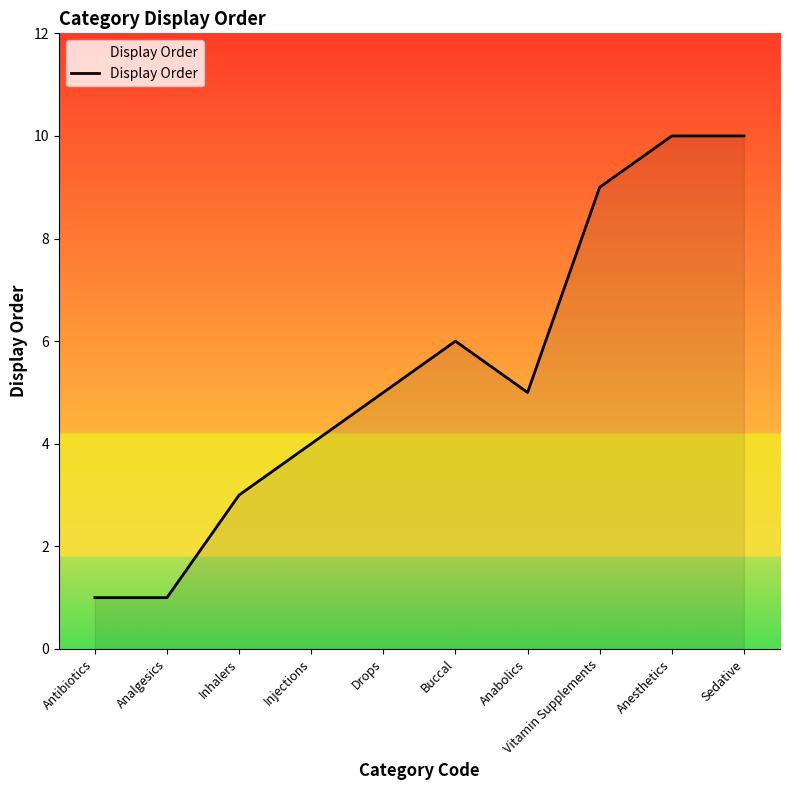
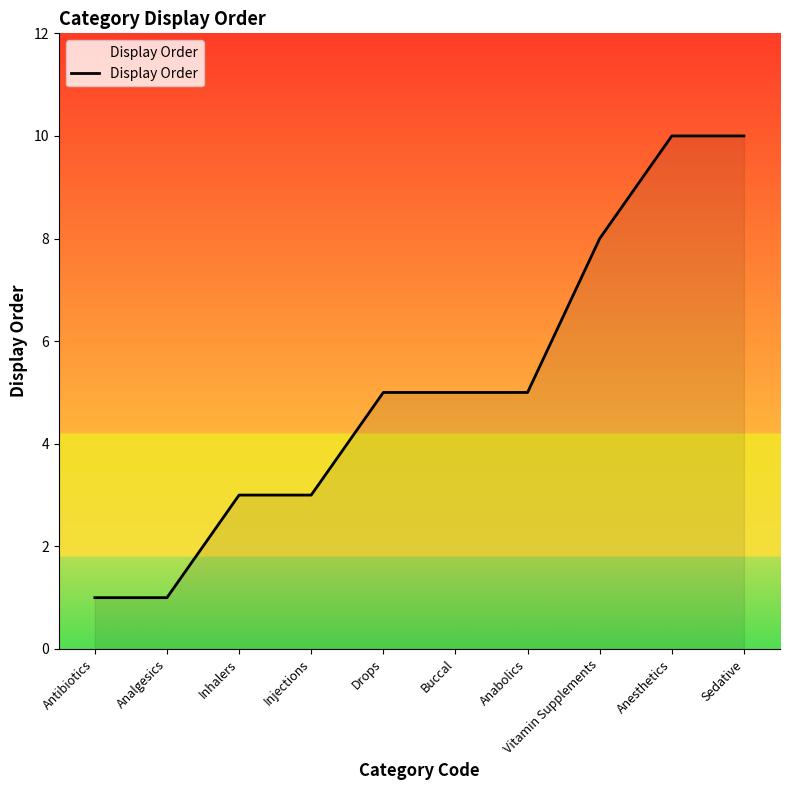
Injections: 4 -> 3
Buccal: 6 -> 5
Vitamin Supplements: 9 -> 8
